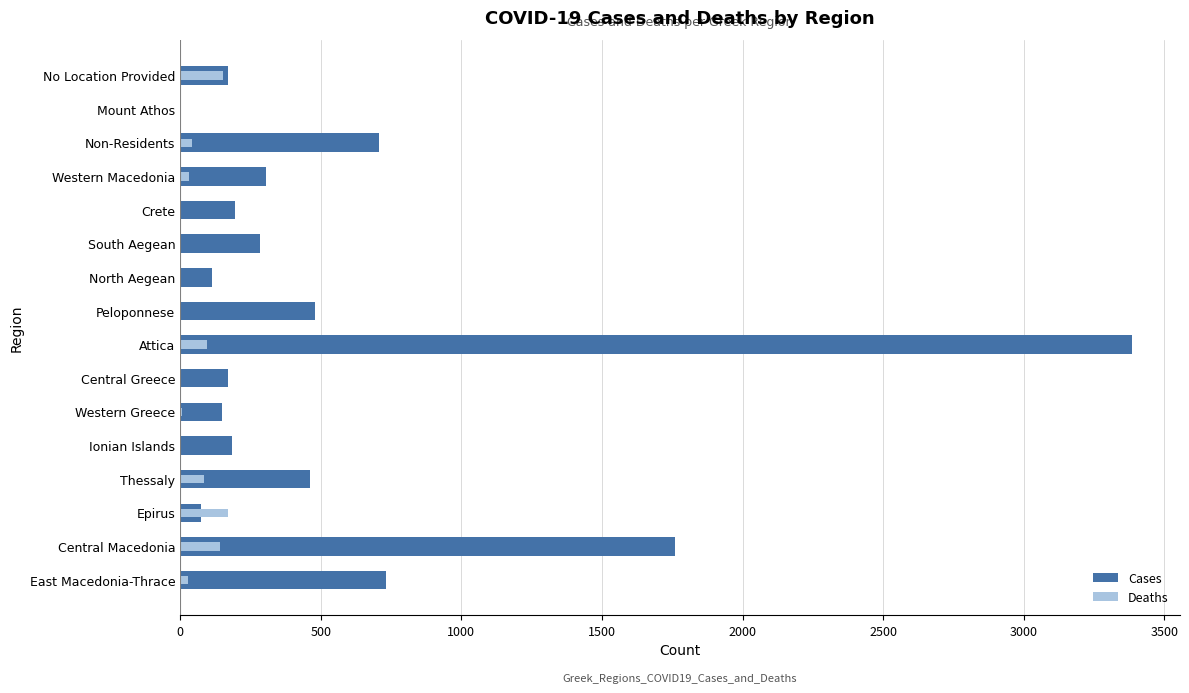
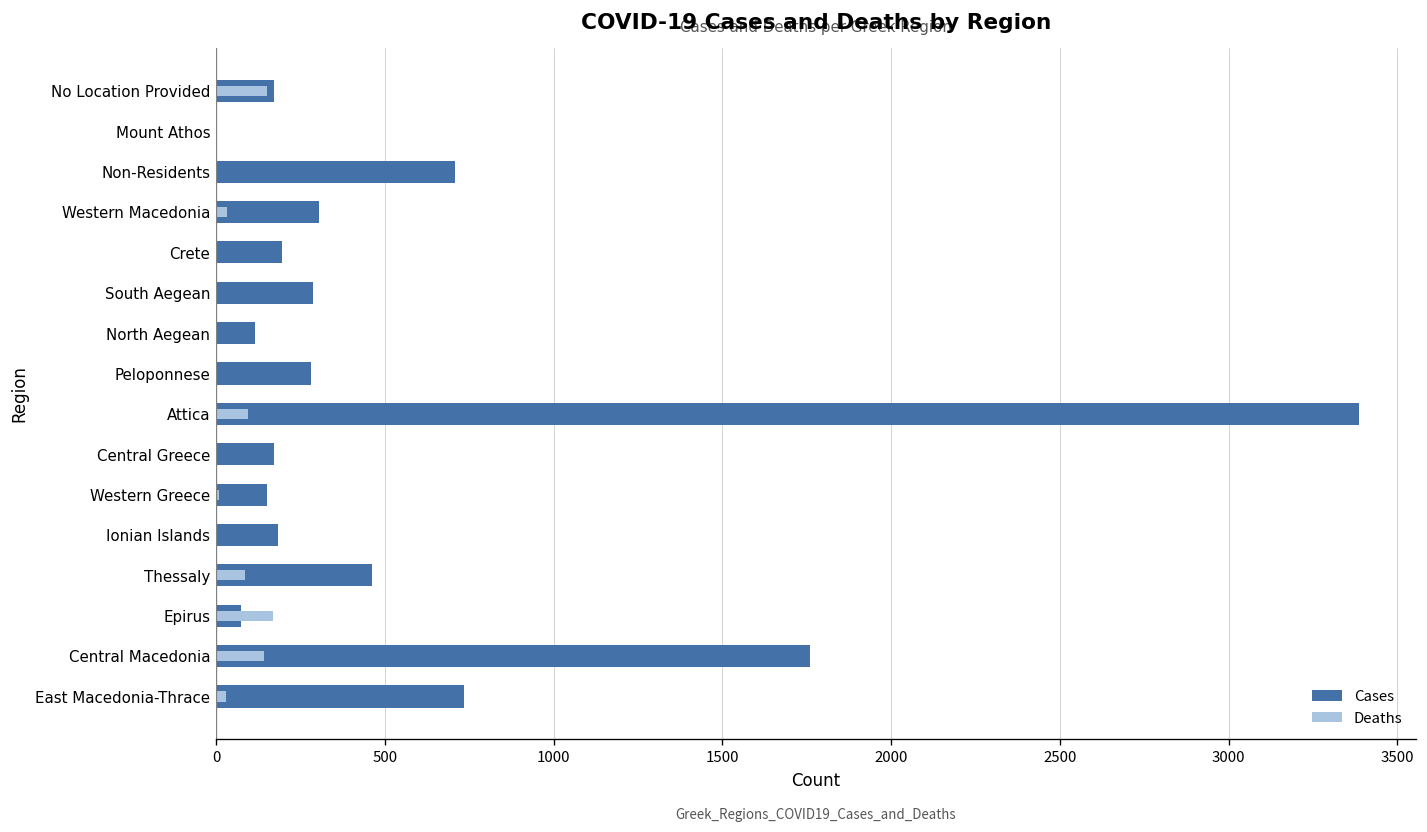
Deaths, Non-Residents: 40 -> 0
Cases, Peloponnese: 480 -> 280
